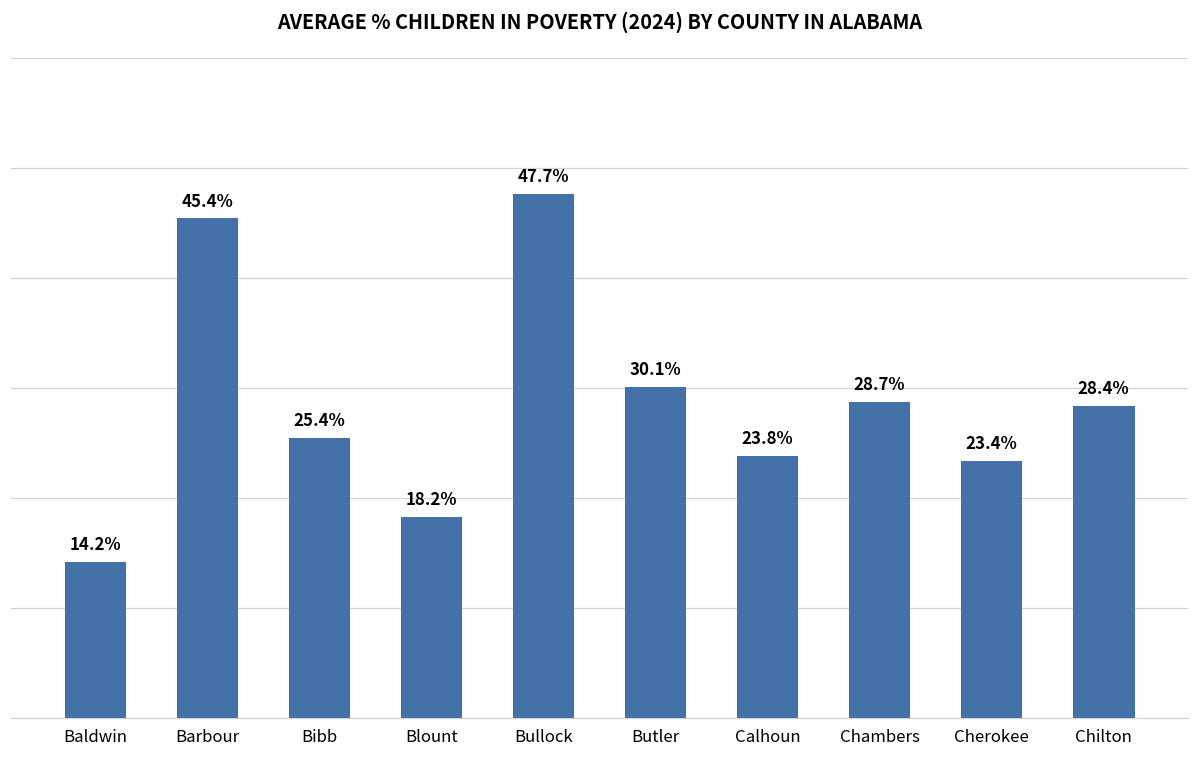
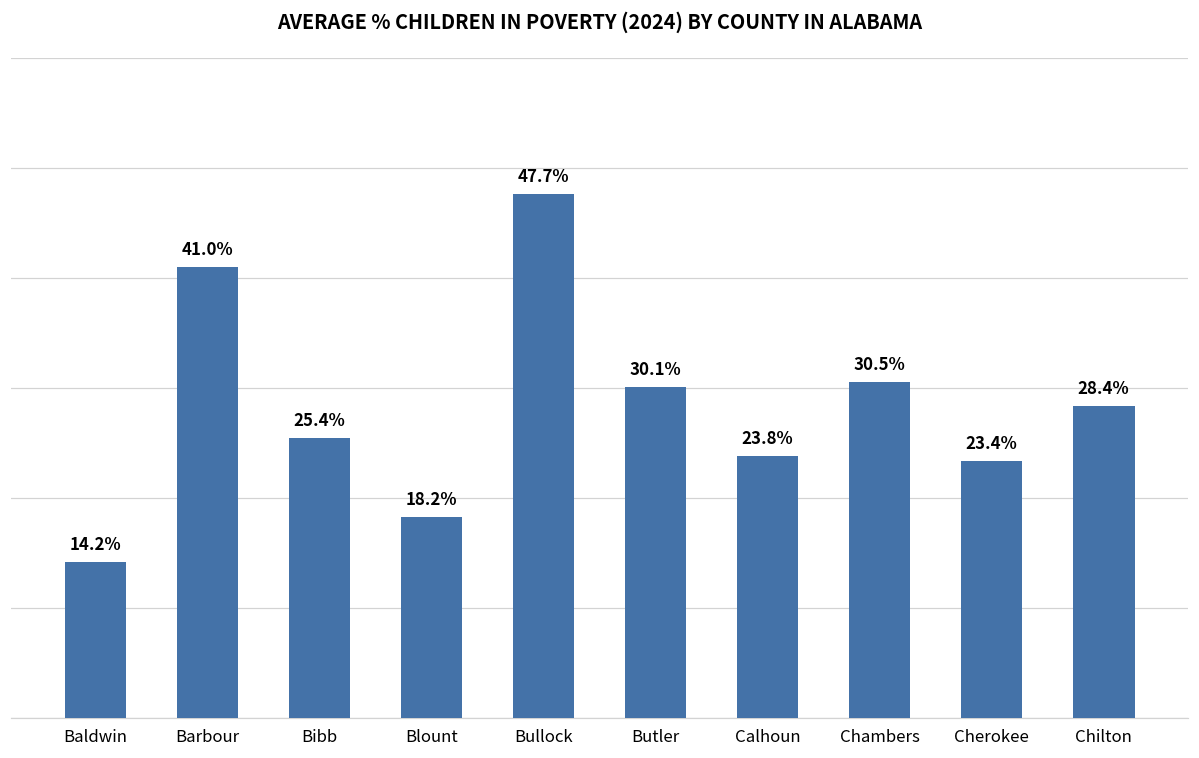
Barbour: 45.4% -> 41.0%
Chambers: 28.7% -> 30.5%
